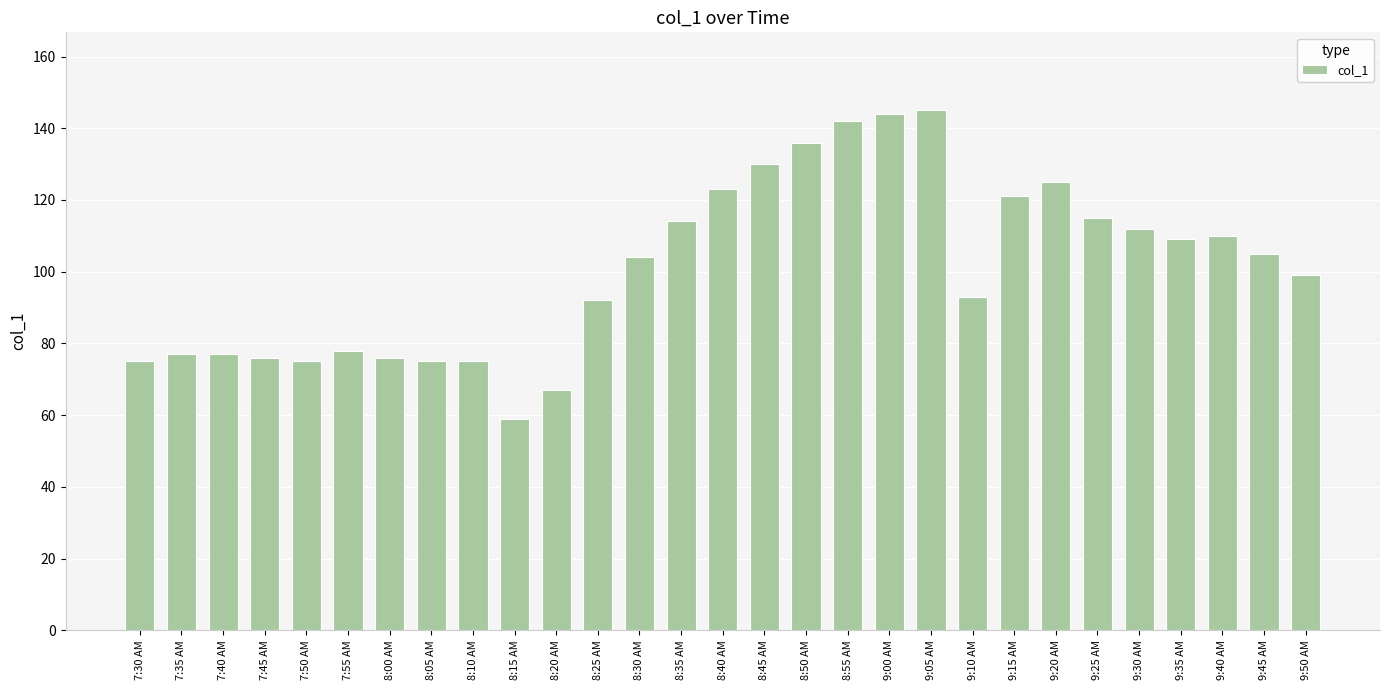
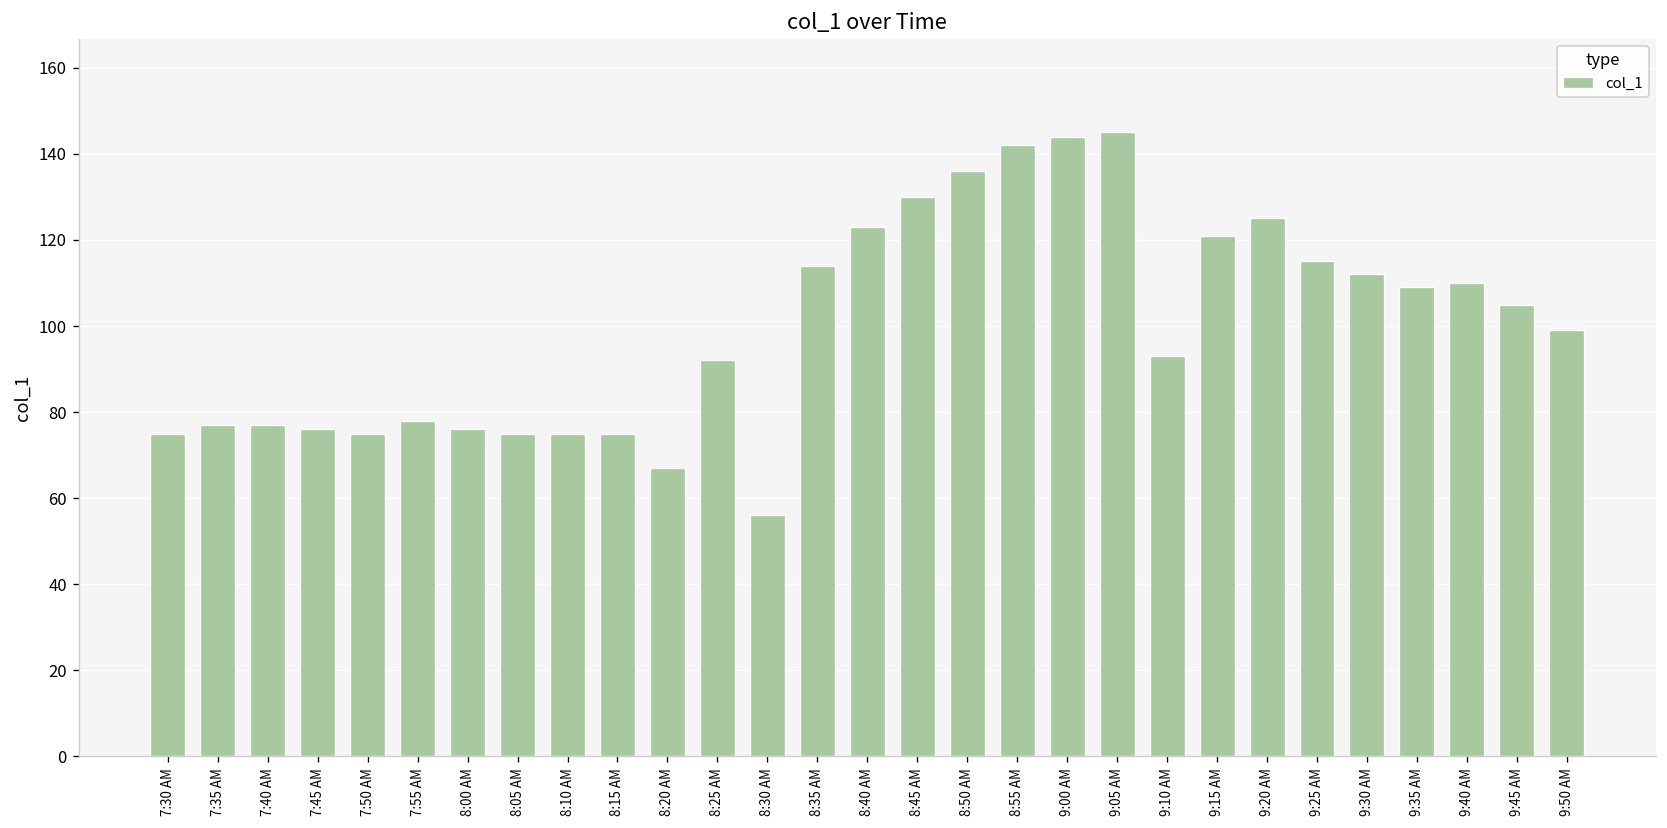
8:15 AM: 59 -> 75
8:30 AM: 104 -> 56
